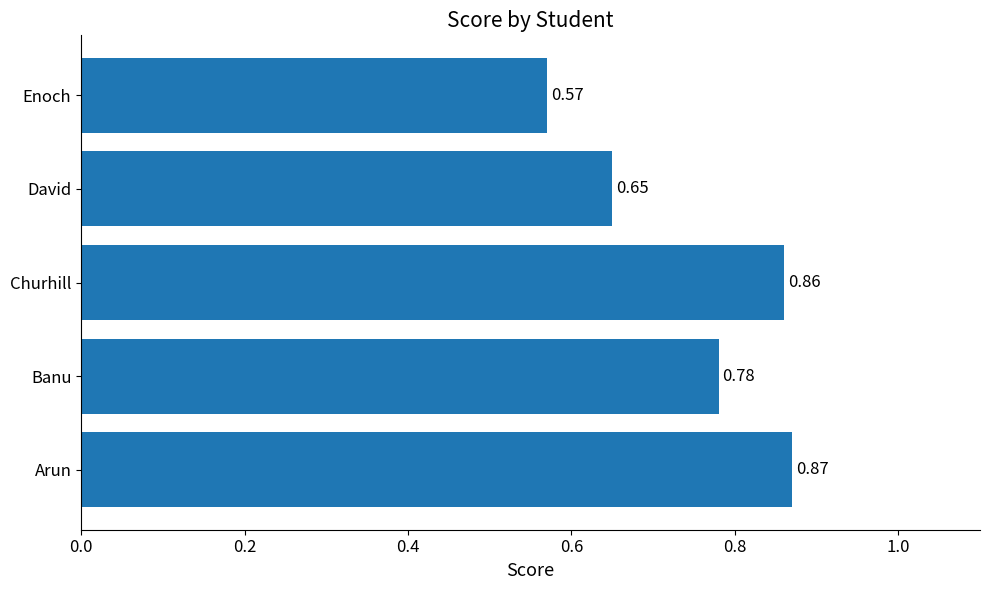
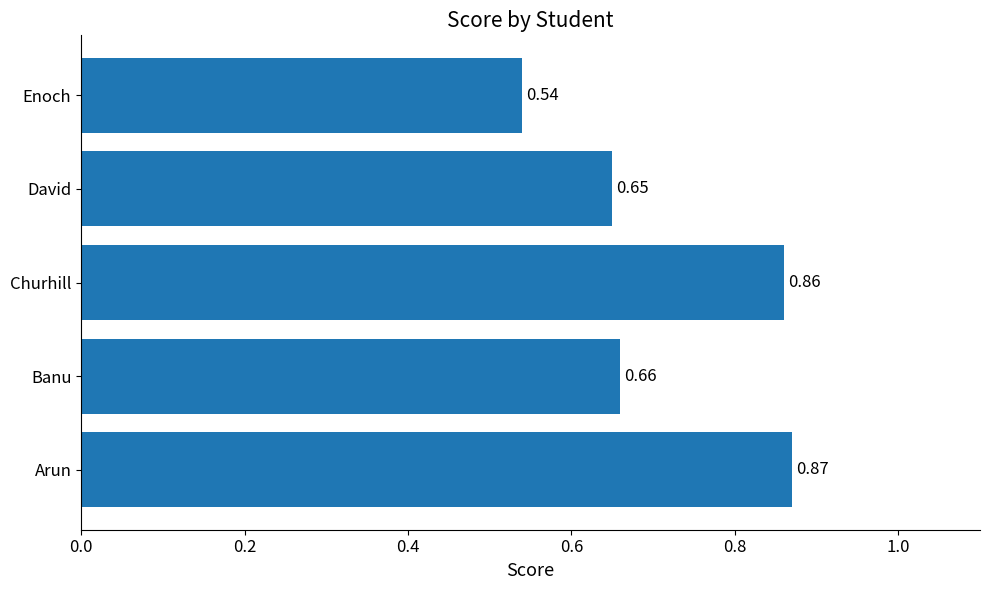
Enoch: 0.57 -> 0.54
Banu: 0.78 -> 0.66
